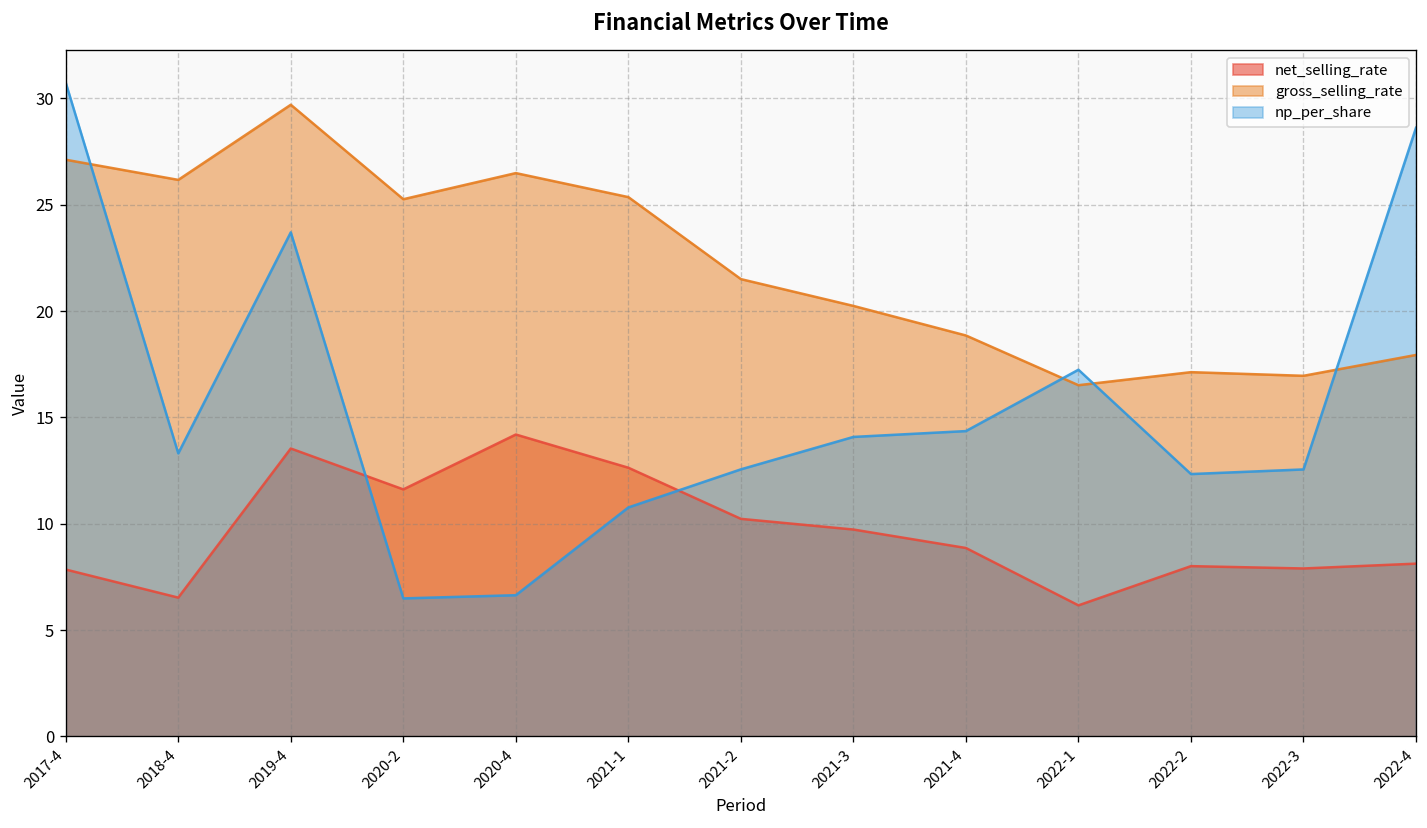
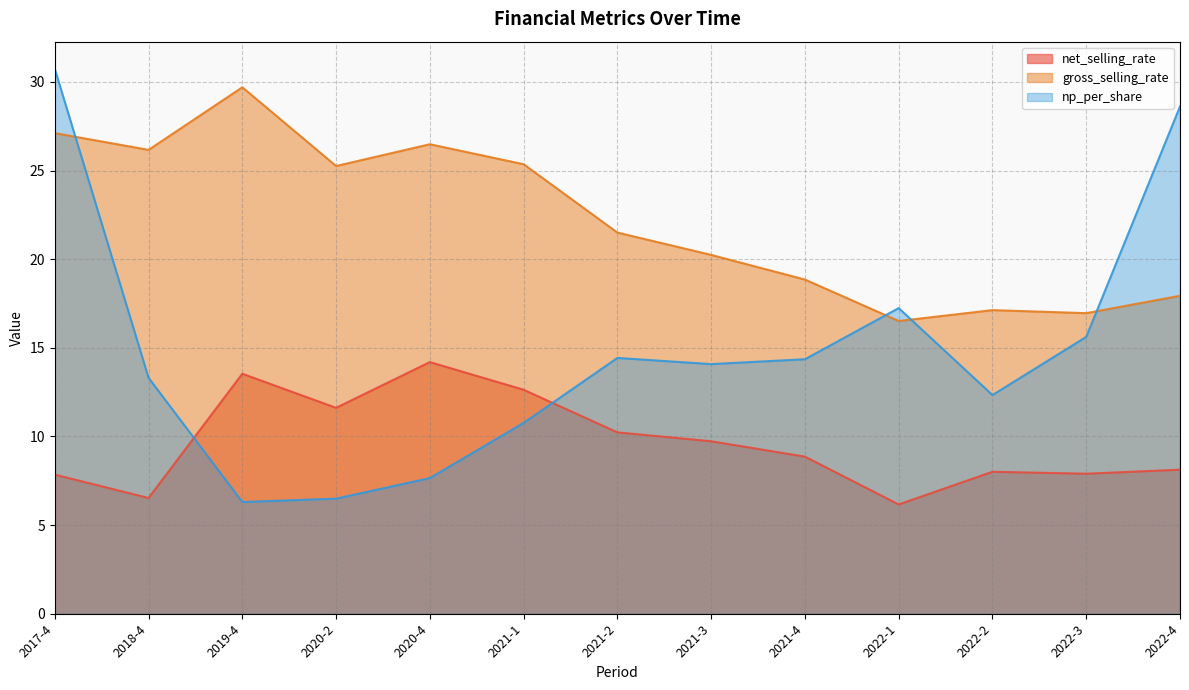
np_per_share, 2019-4: 23.7 -> 6.3
np_per_share, 2020-4: 6.6 -> 7.7
np_per_share, 2021-2: 12.6 -> 14.4
np_per_share, 2022-3: 12.6 -> 15.6
